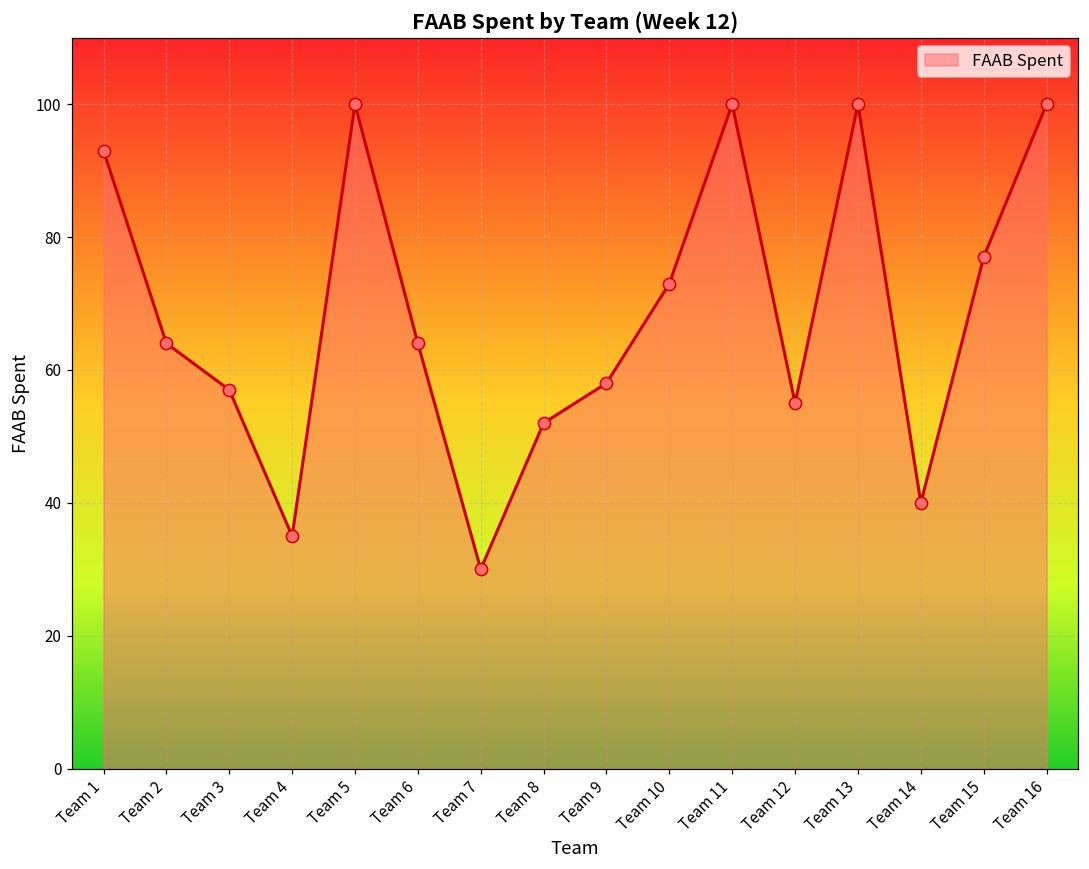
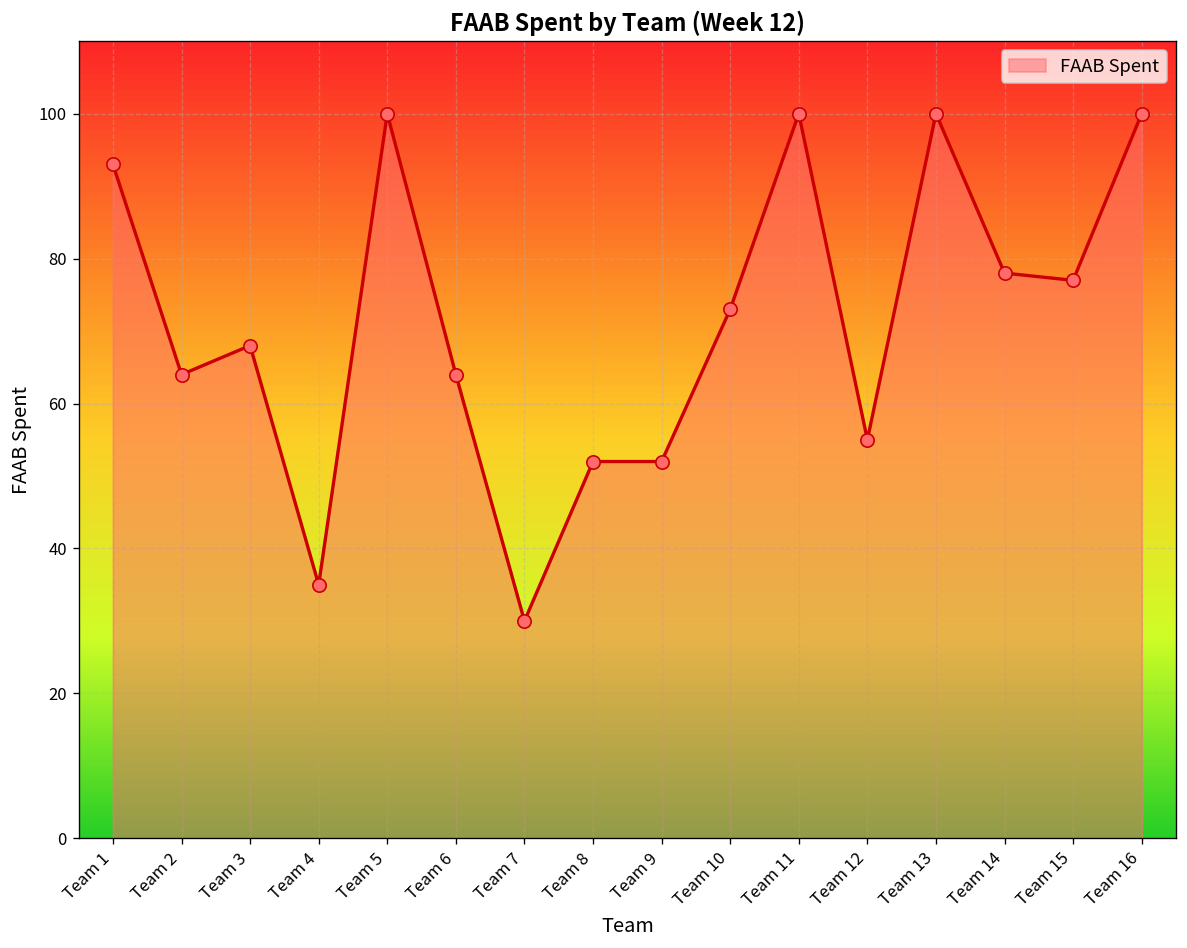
Team 3: 57 -> 68
Team 9: 58 -> 52
Team 14: 40 -> 78
